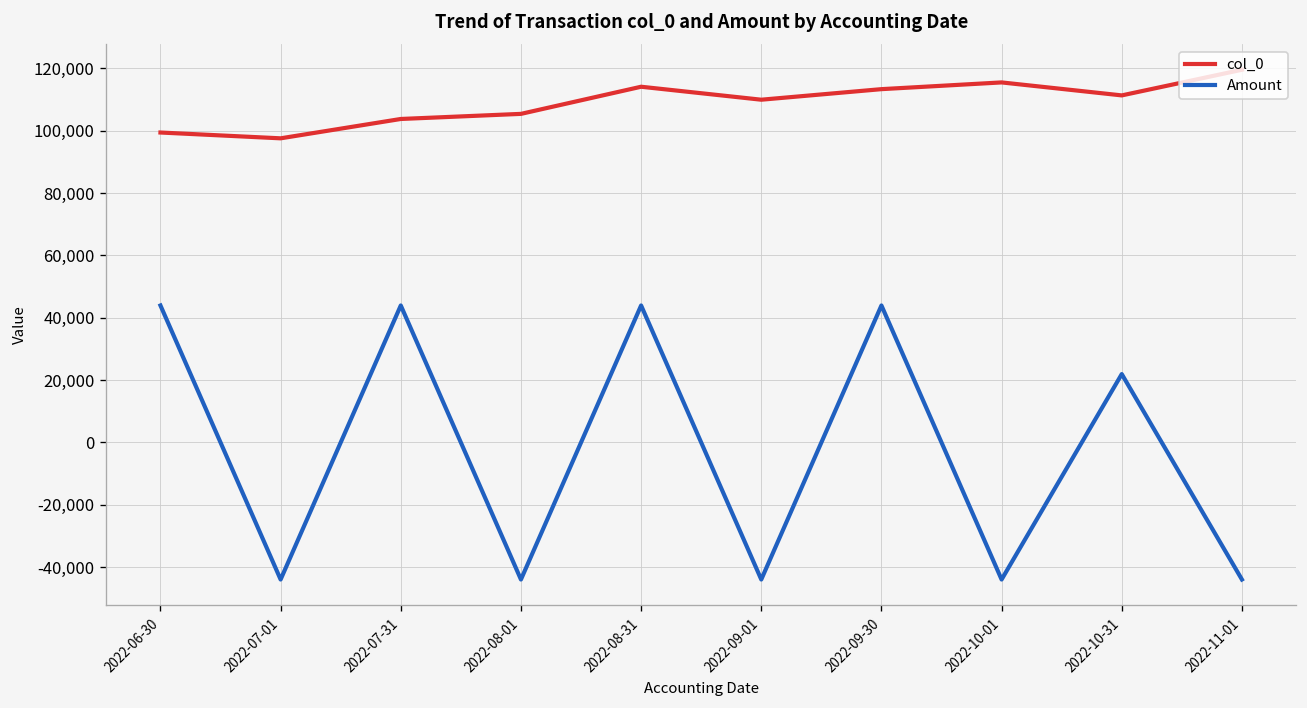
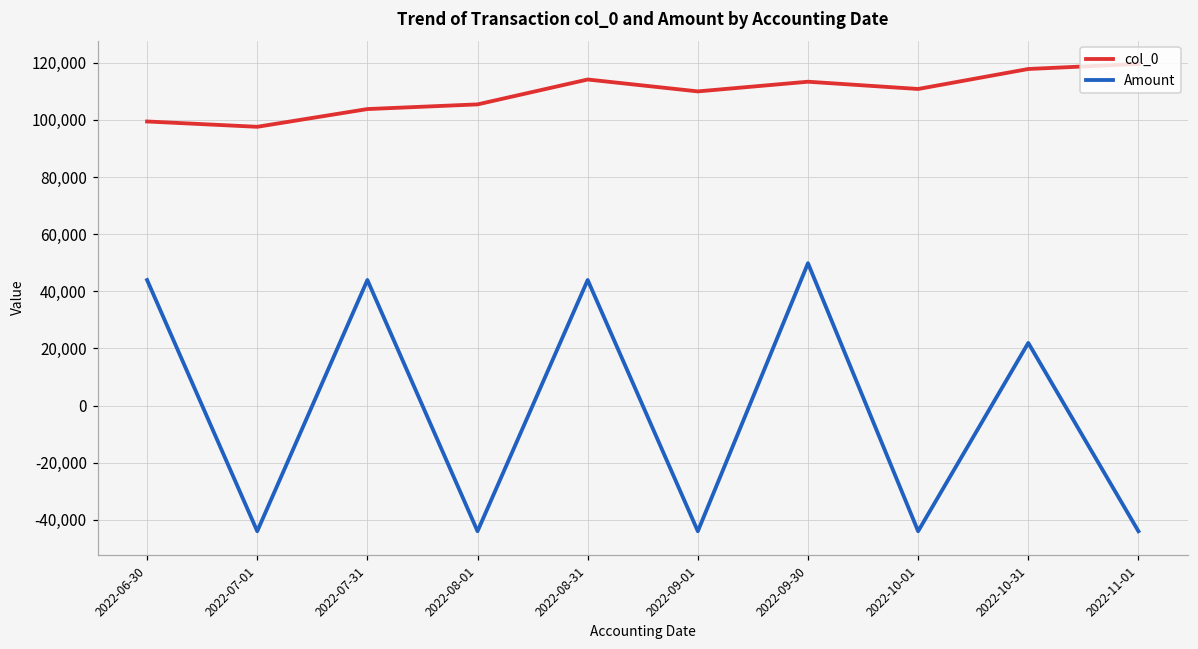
Amount, 2022-09-30: 44,000 -> 50,000
col_0, 2022-10-01: 116,000 -> 111,000
col_0, 2022-10-31: 111,000 -> 118,000
